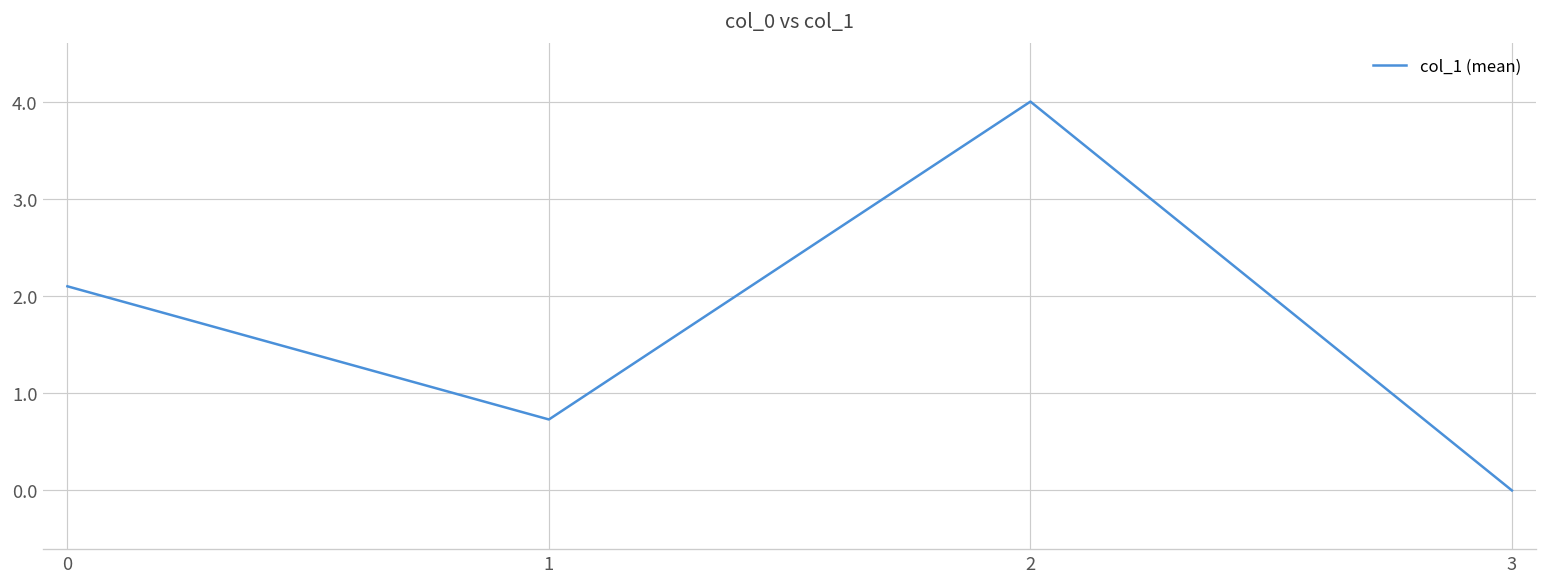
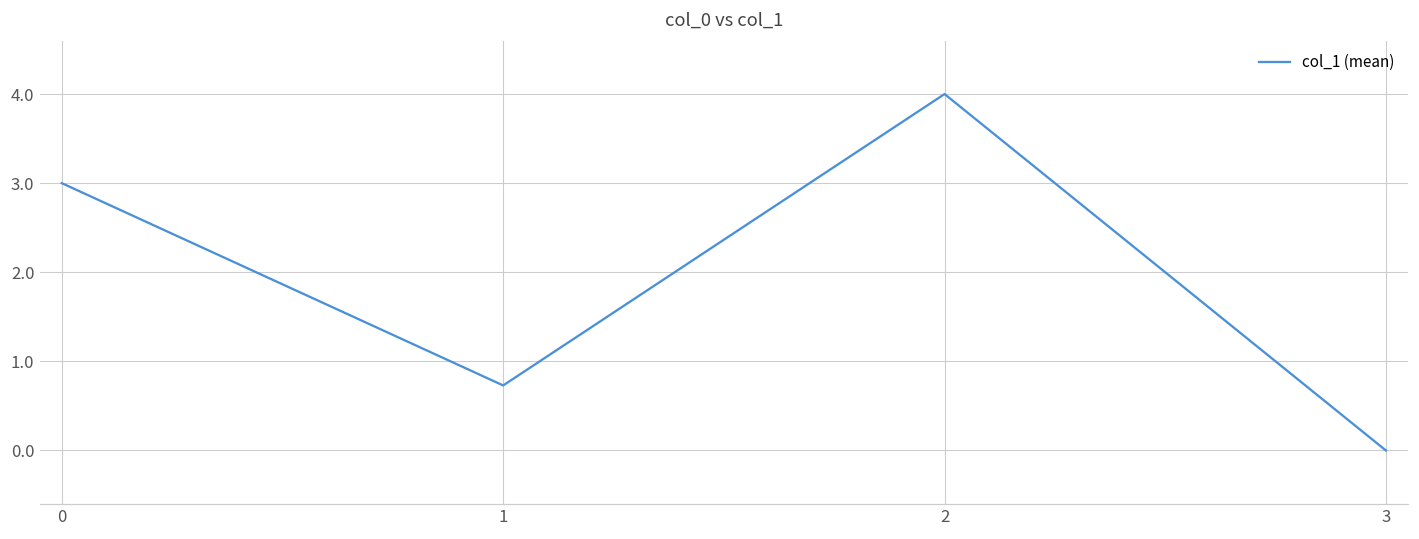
0: 2.1 -> 3.0
